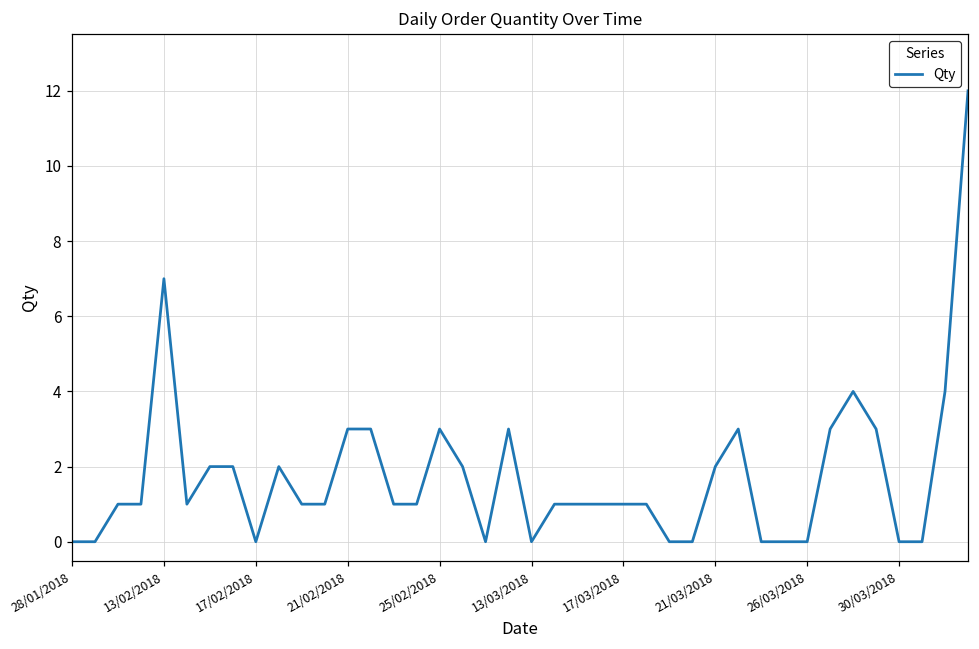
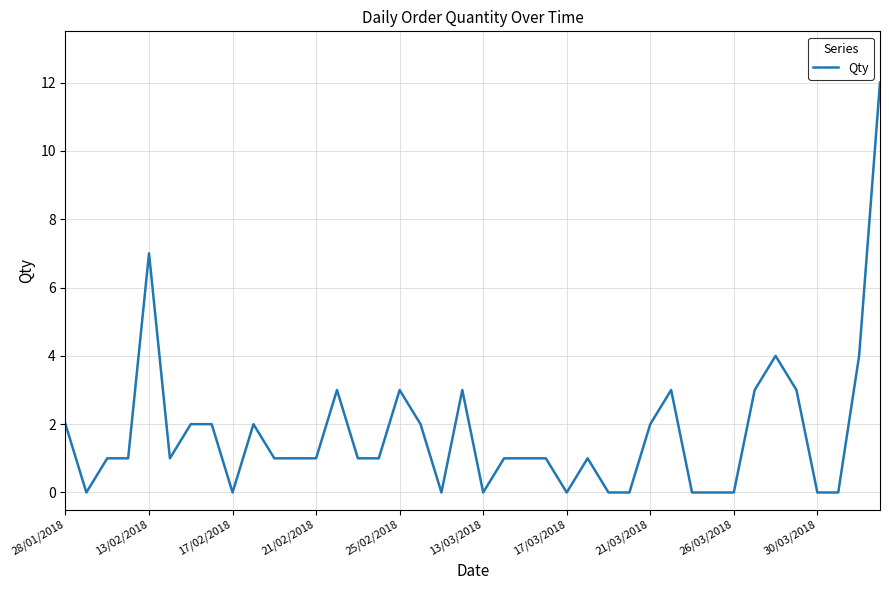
28/01/2018: 0 -> 2
21/02/2018: 3 -> 1
17/03/2018: 1 -> 0
